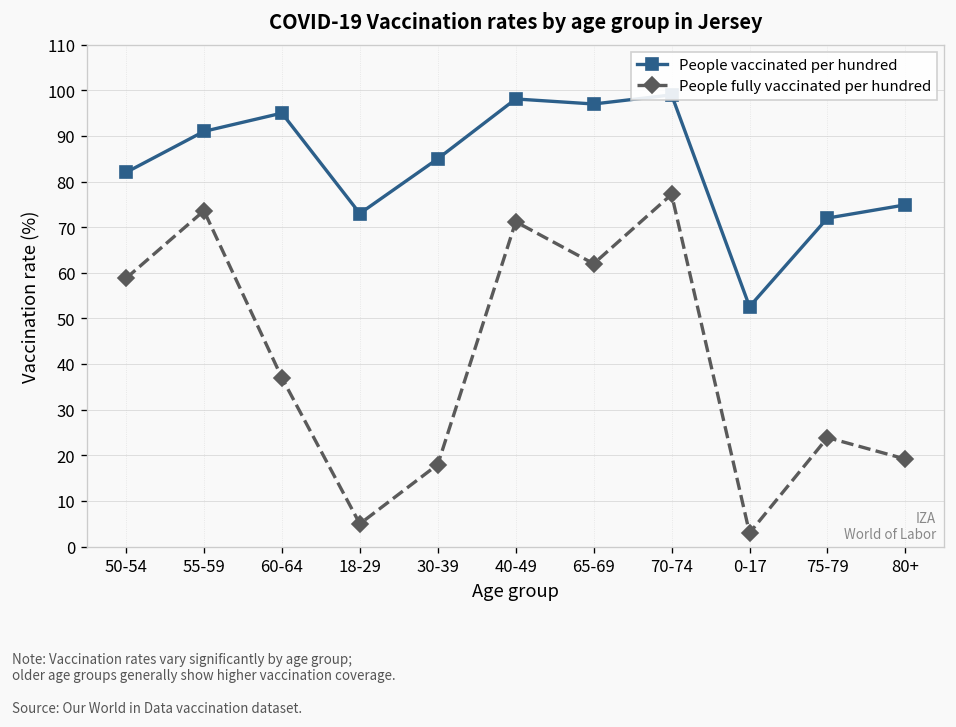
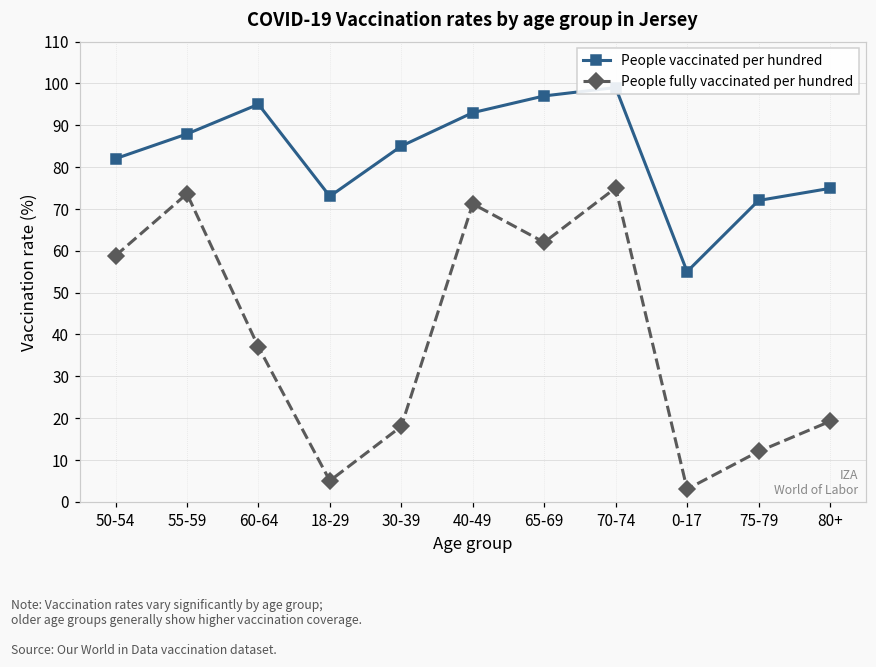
People vaccinated per hundred, 55-59: 91 -> 88
People vaccinated per hundred, 40-49: 98 -> 93
People fully vaccinated per hundred, 70-74: 77 -> 75
People vaccinated per hundred, 0-17: 53 -> 55
People fully vaccinated per hundred, 75-79: 24 -> 12
